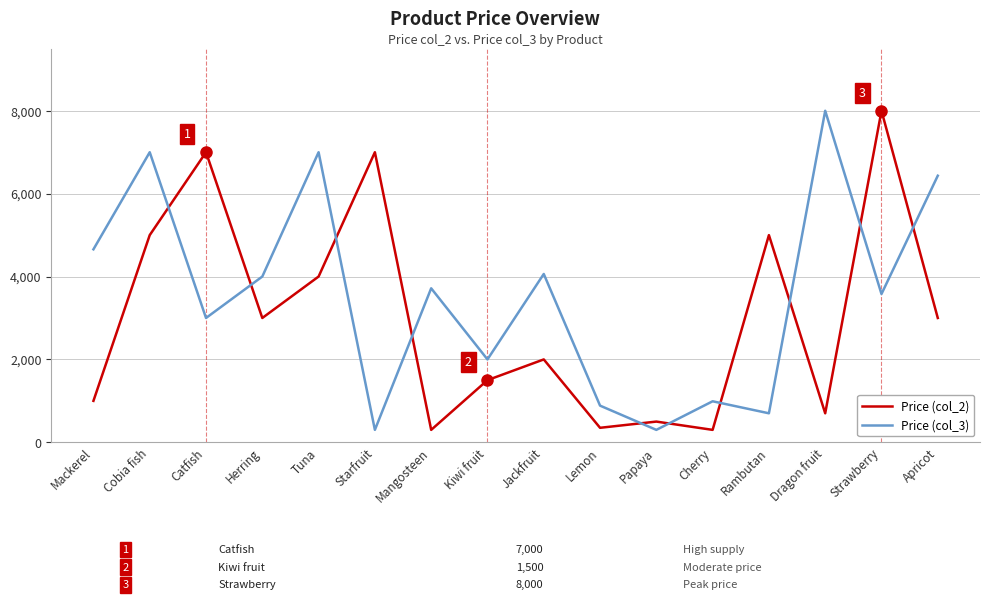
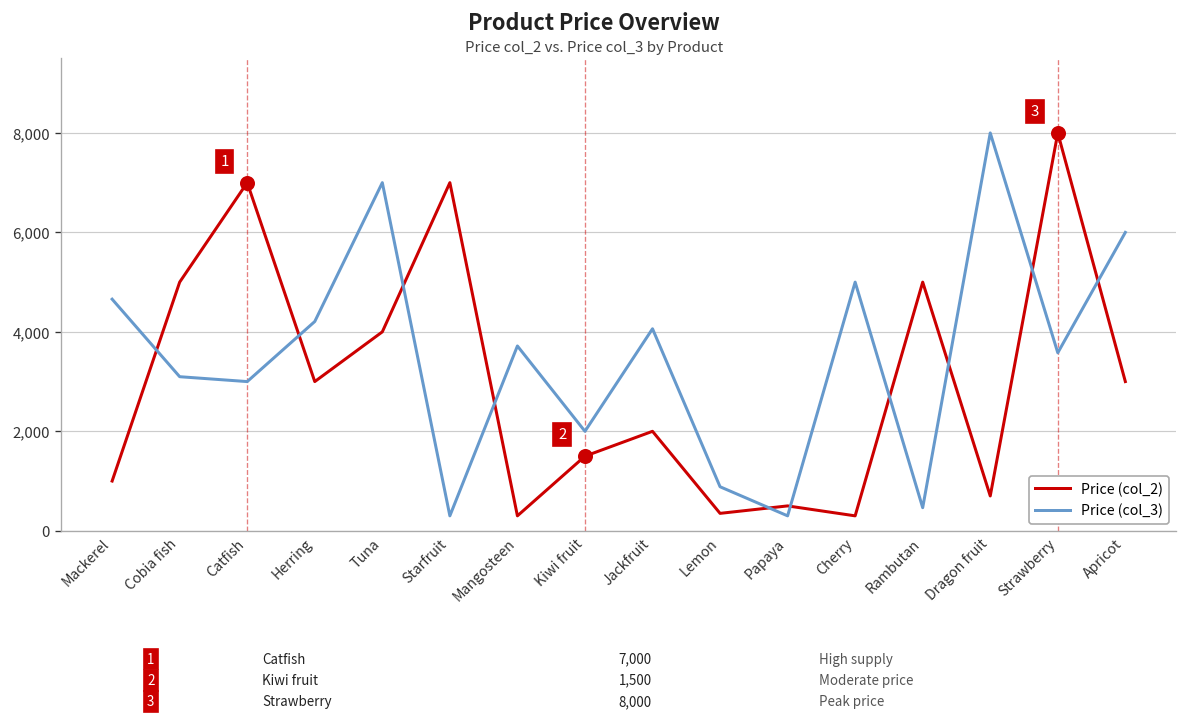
Price (col_3), Cobia fish: 7,000 -> 3,100
Price (col_3), Herring: 4,000 -> 4,200
Price (col_3), Cherry: 1,000 -> 5,000
Price (col_3), Rambutan: 700 -> 500
Price (col_3), Apricot: 6,400 -> 6,000
